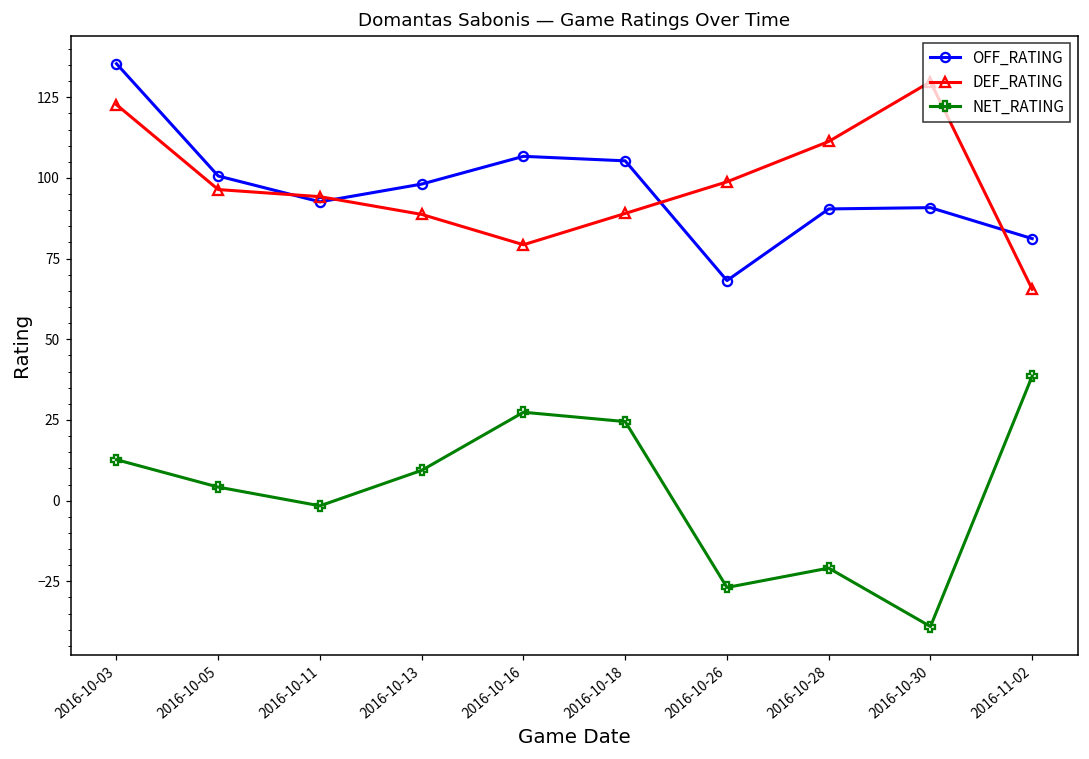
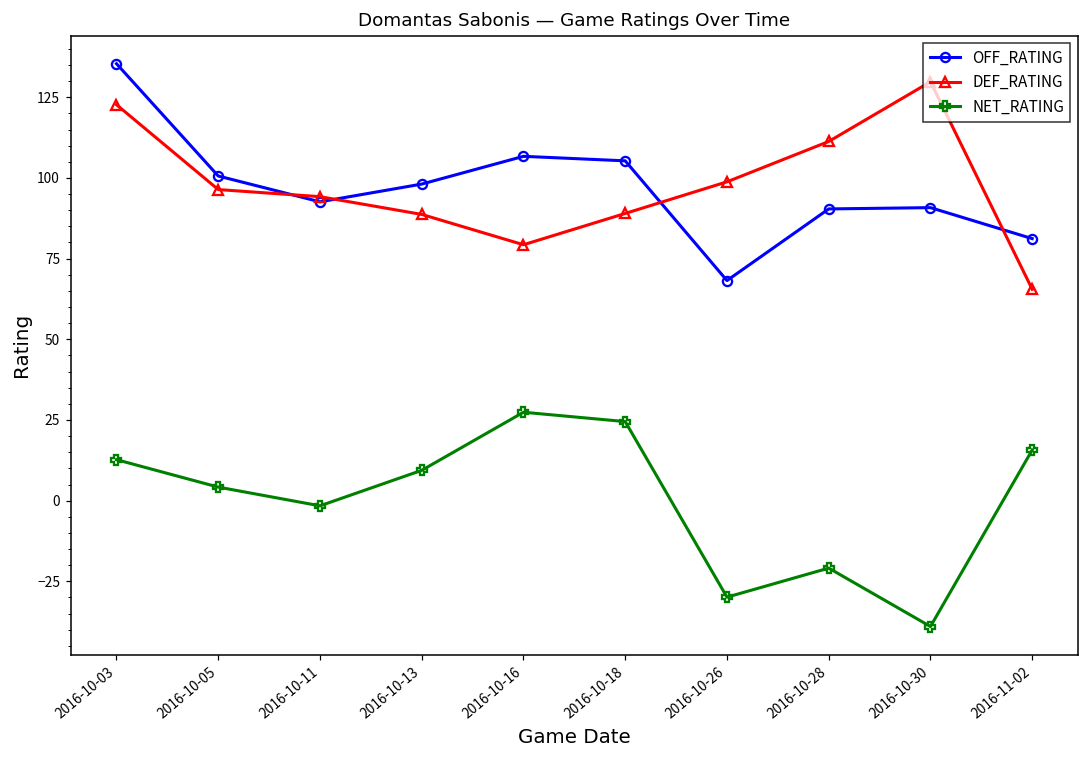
NET_RATING, 2016-10-26: -27 -> -30
NET_RATING, 2016-11-02: 39 -> 16
